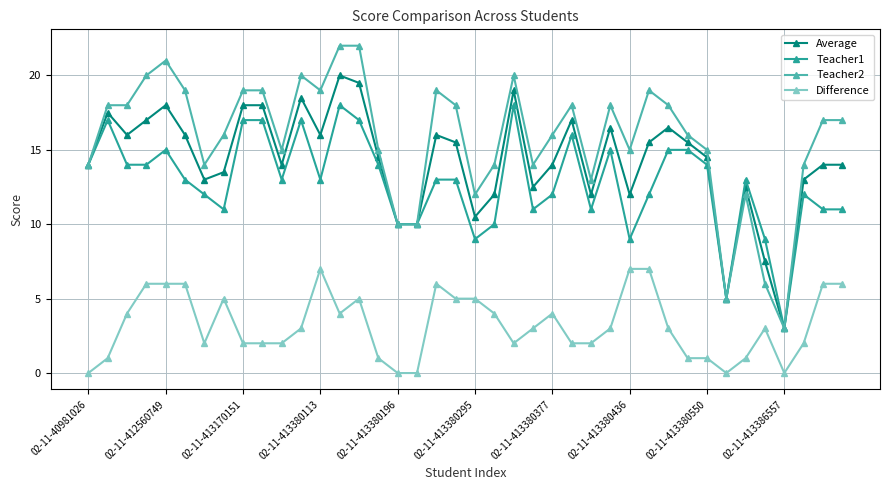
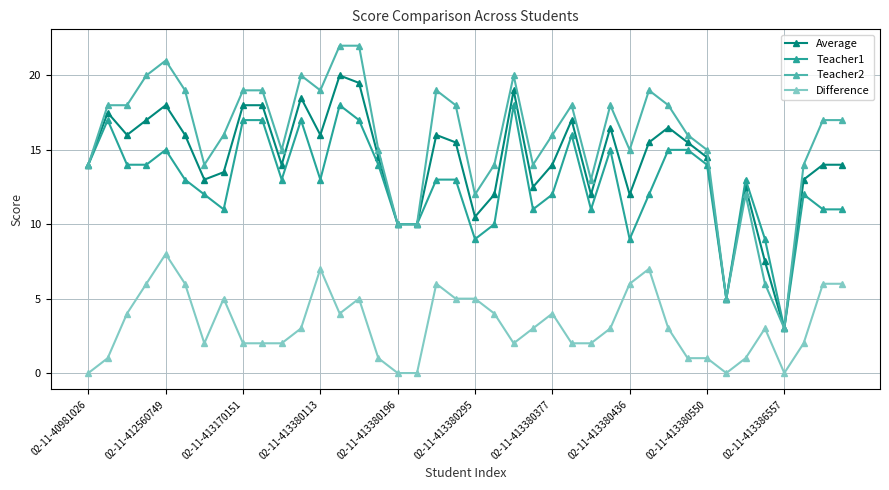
Difference, 02-11-412560749: 6 -> 8
Difference, 02-11-413380436: 7 -> 6
